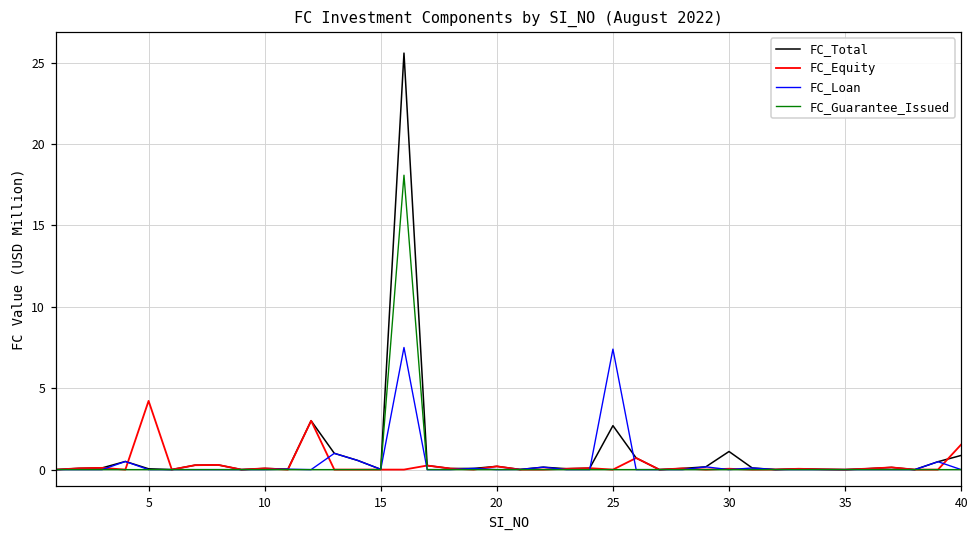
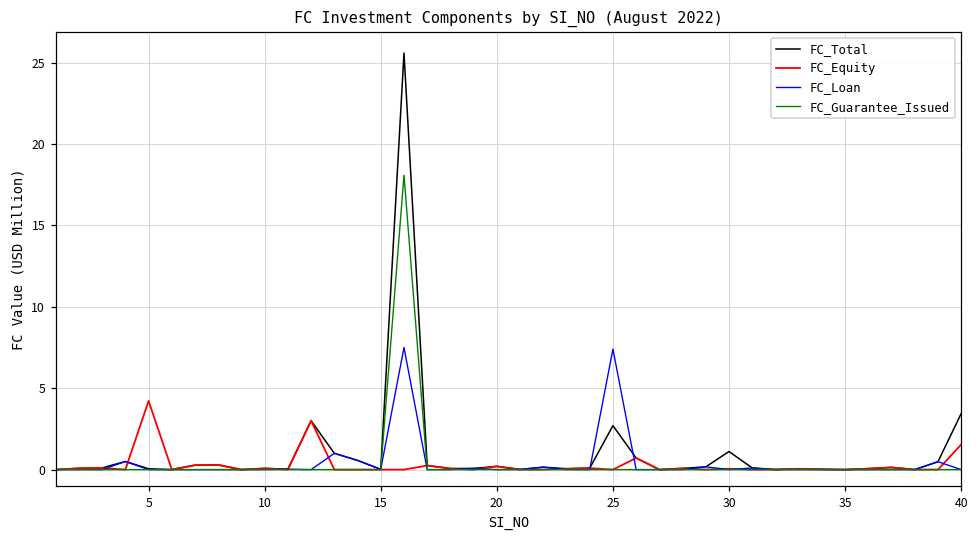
FC_Total, 40: 0.9 -> 3.4
